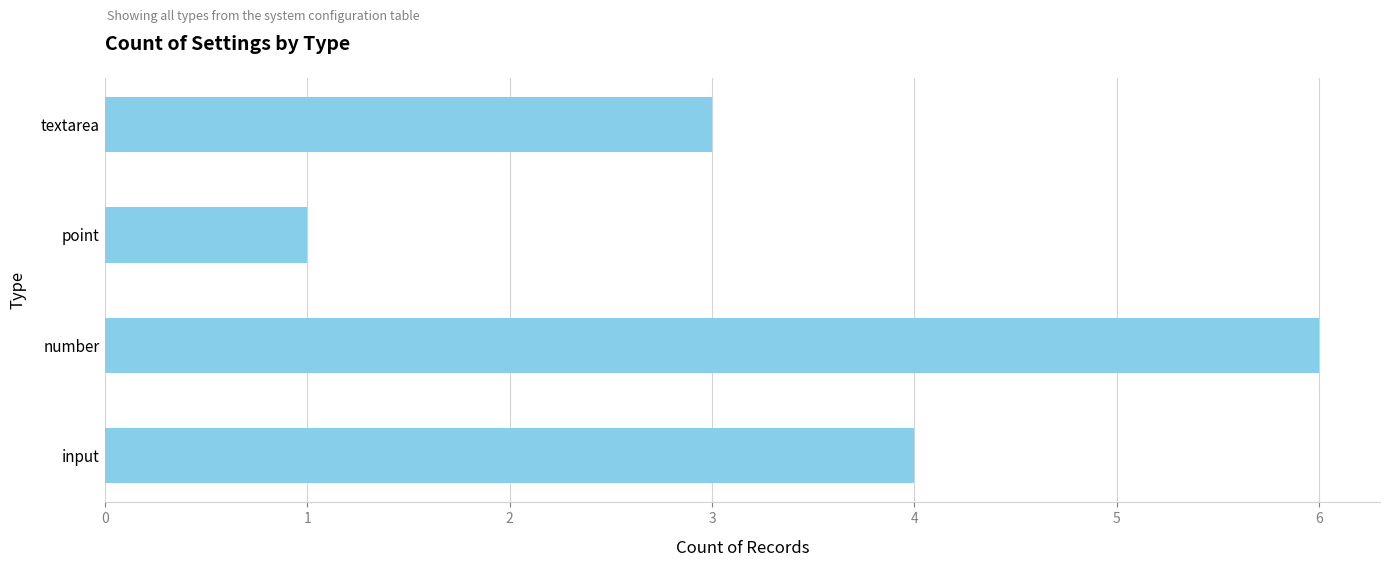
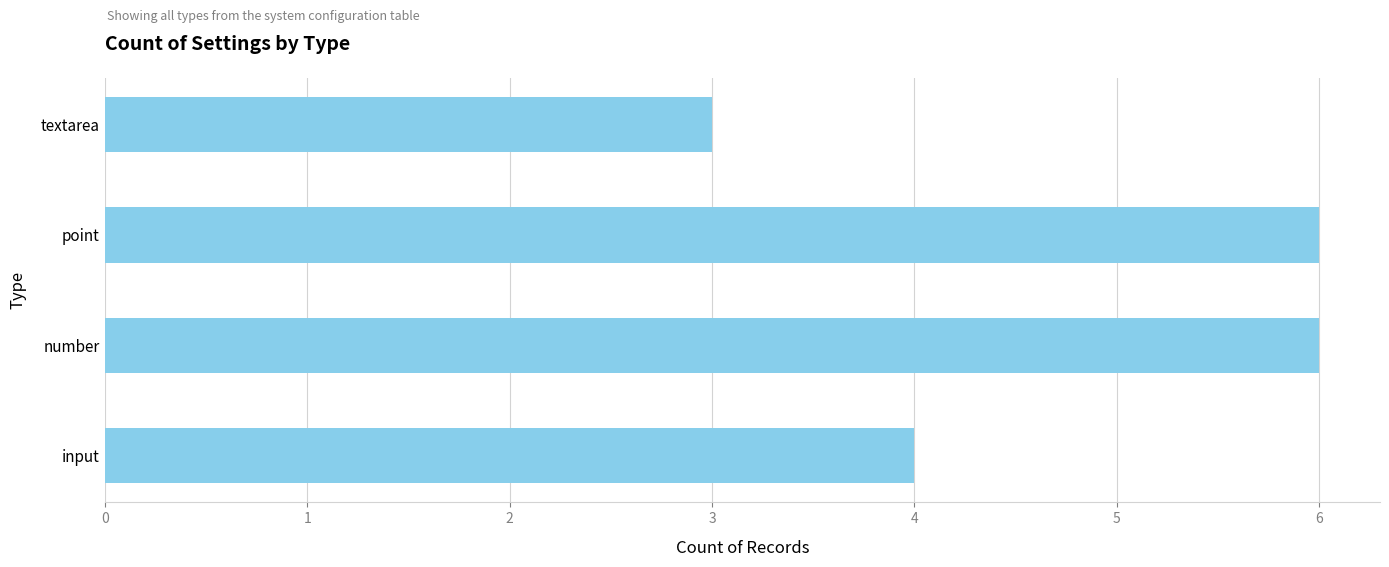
point: 1 -> 6
